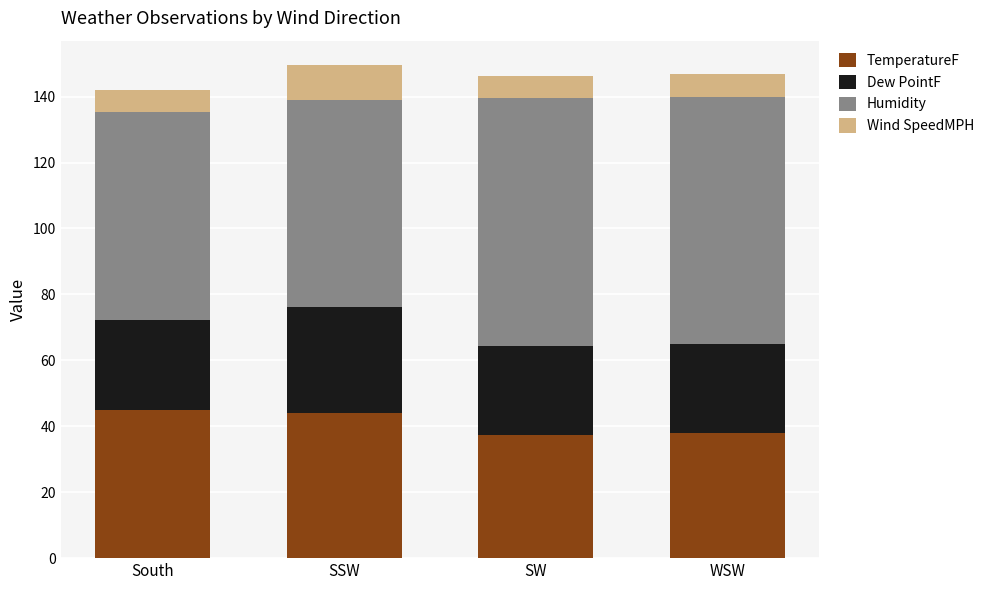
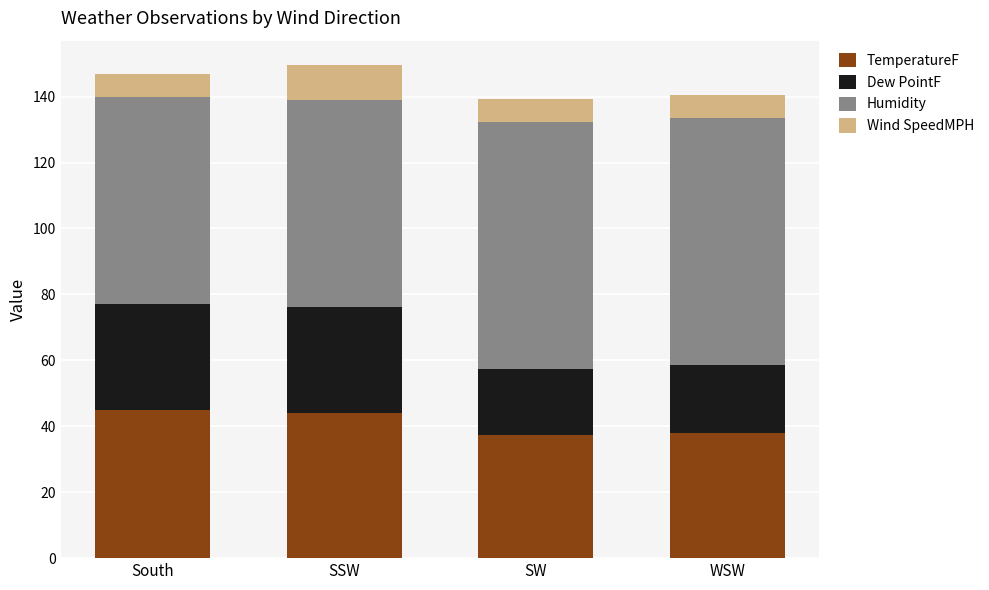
Dew PointF, South: 27 -> 32
Dew PointF, SW: 27 -> 20
Dew PointF, WSW: 27 -> 21
